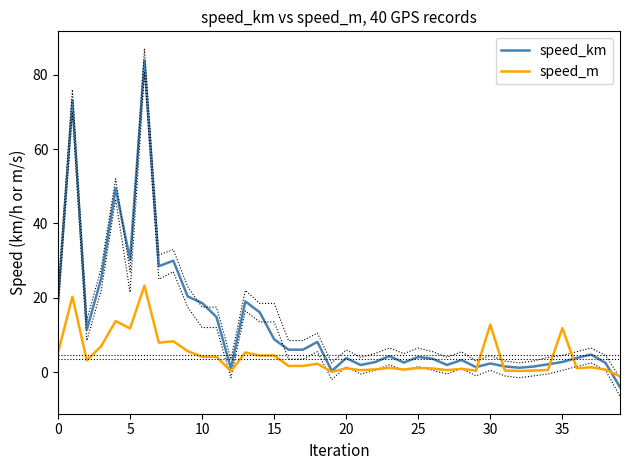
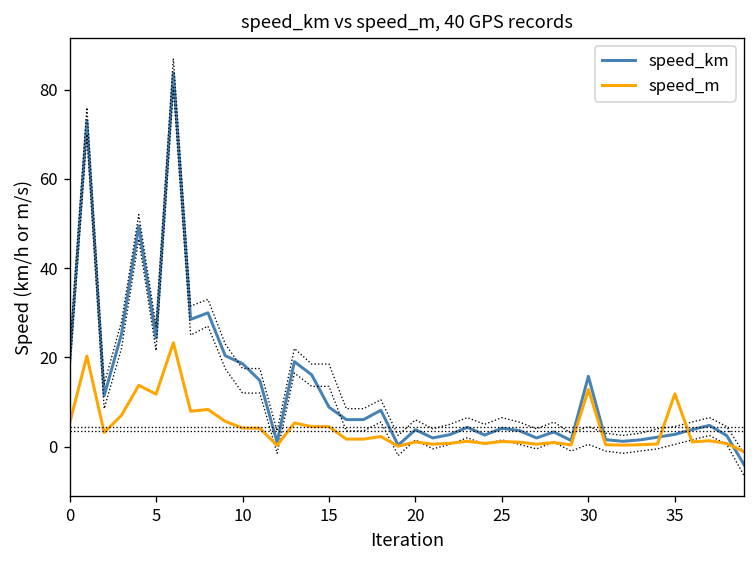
speed_km, 5: 30 -> 24
speed_km, 30: 2 -> 16
